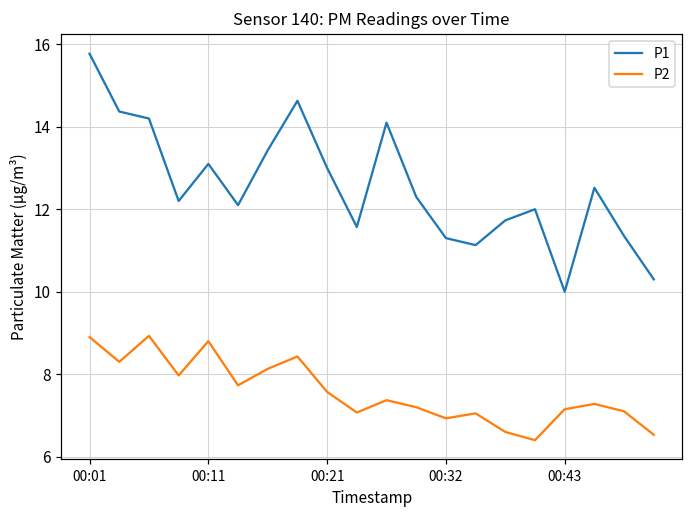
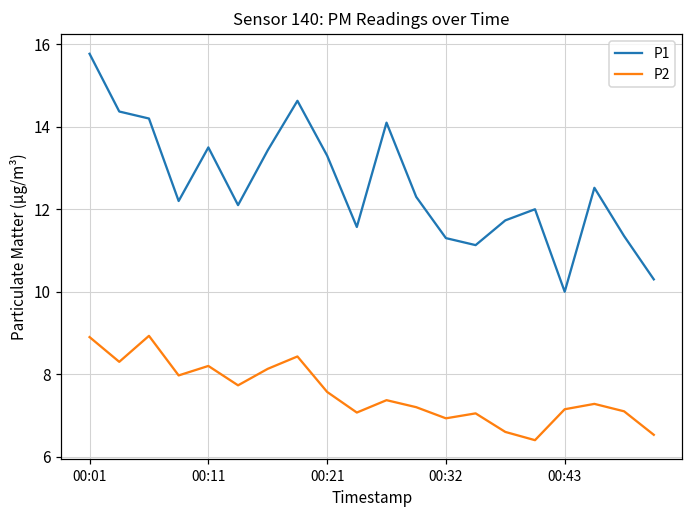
P1, 00:11: 13.1 -> 13.5
P2, 00:11: 8.8 -> 8.2
P1, 00:21: 13.0 -> 13.3
